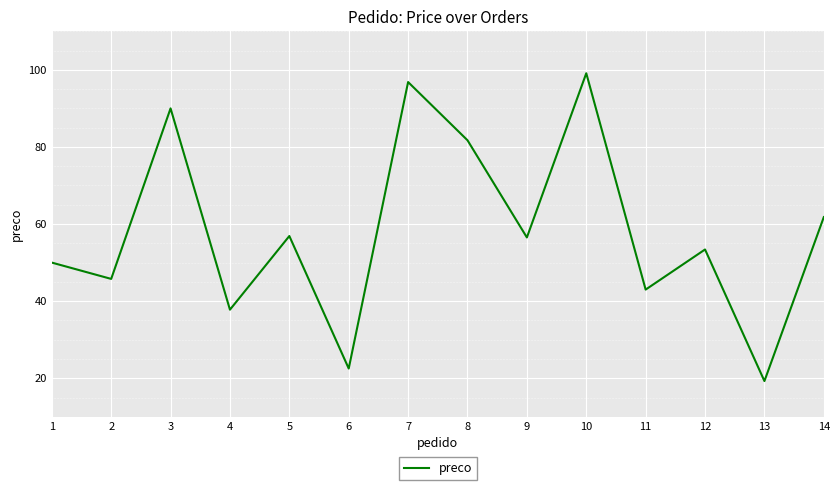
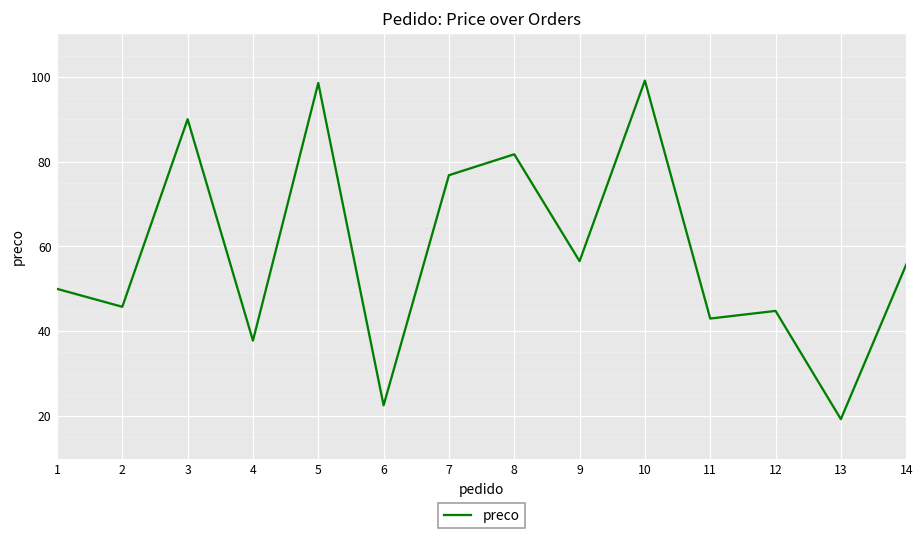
5: 57 -> 99
7: 97 -> 77
12: 53 -> 45
14: 62 -> 56
